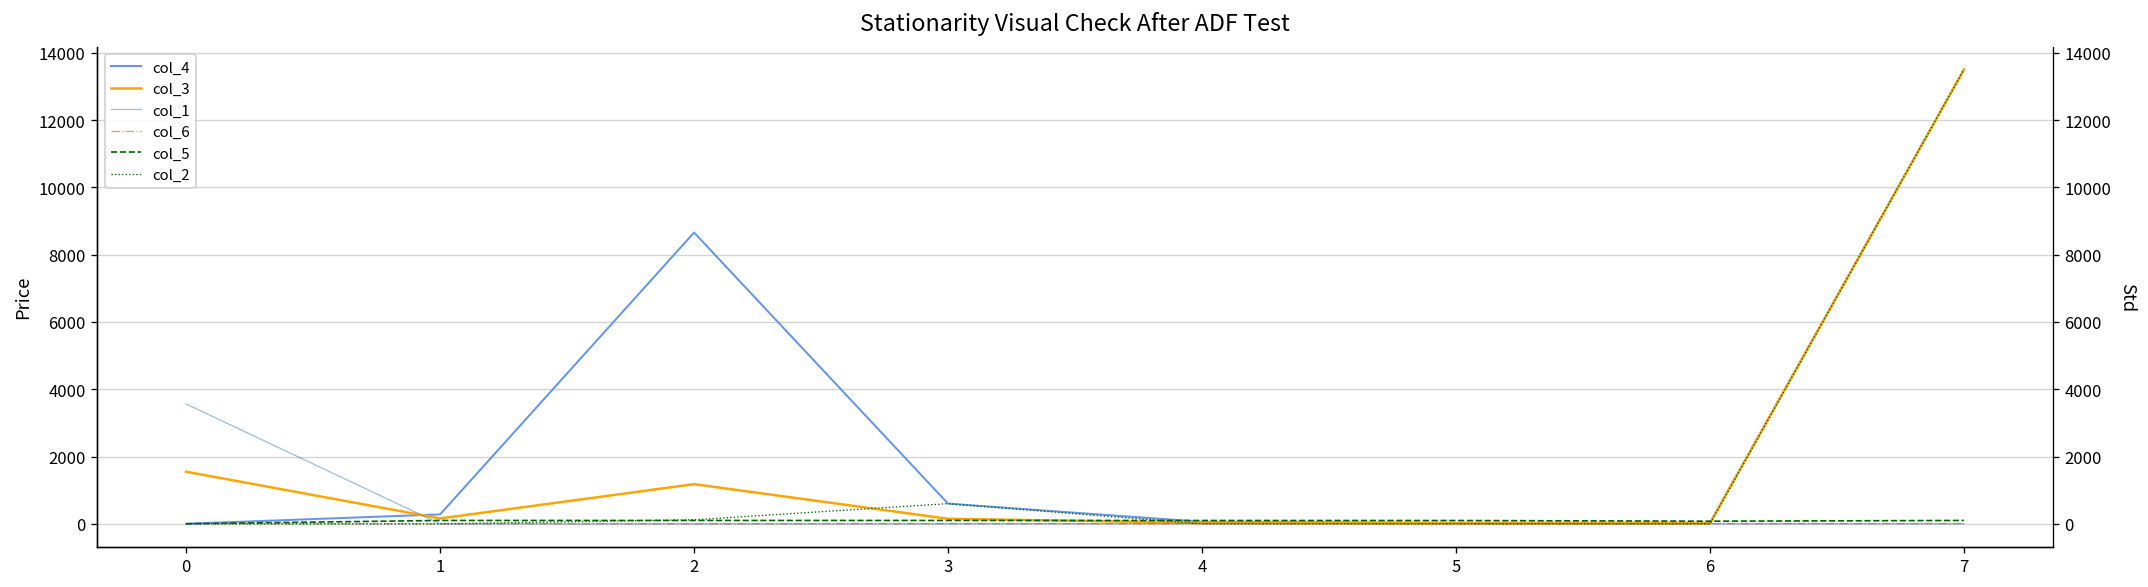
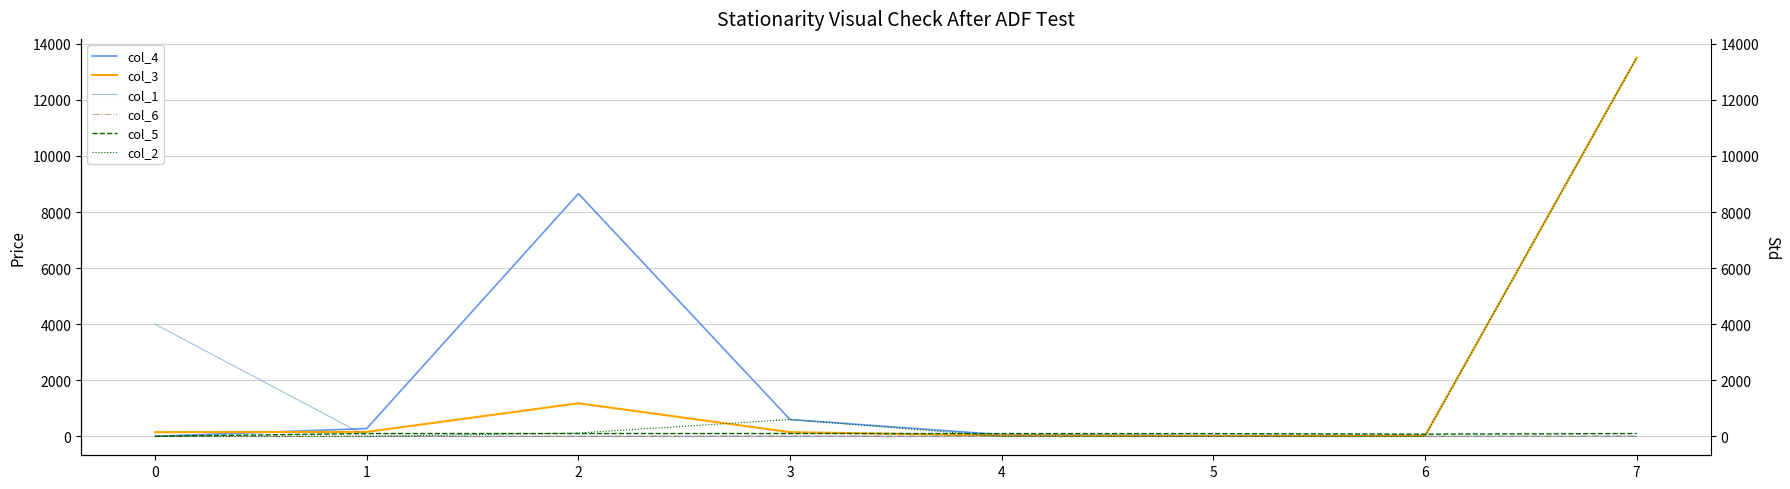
col_3, 0: 1500 -> 200
col_1, 0: 3600 -> 4000
